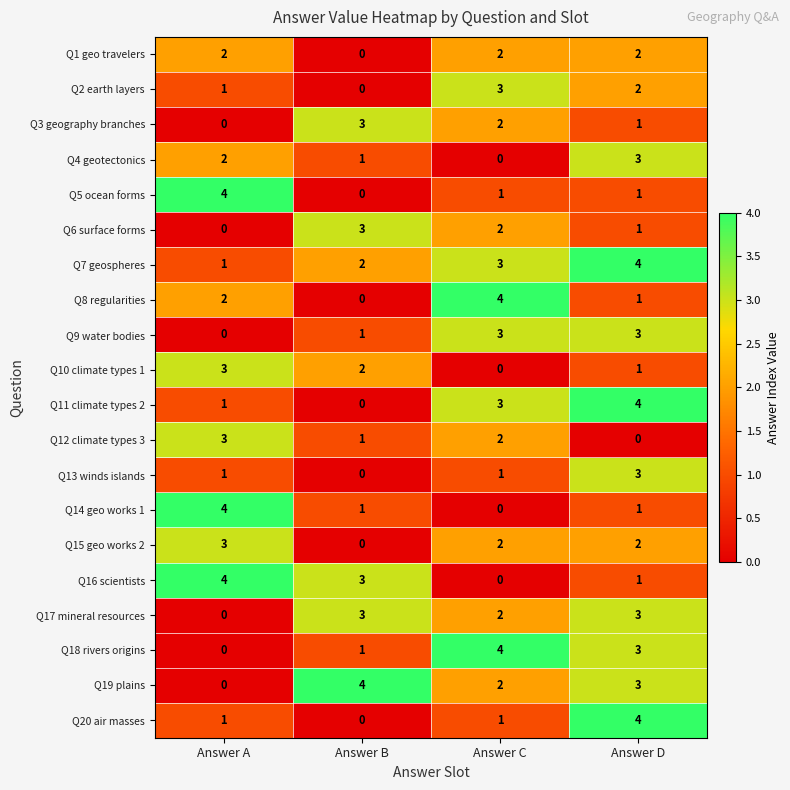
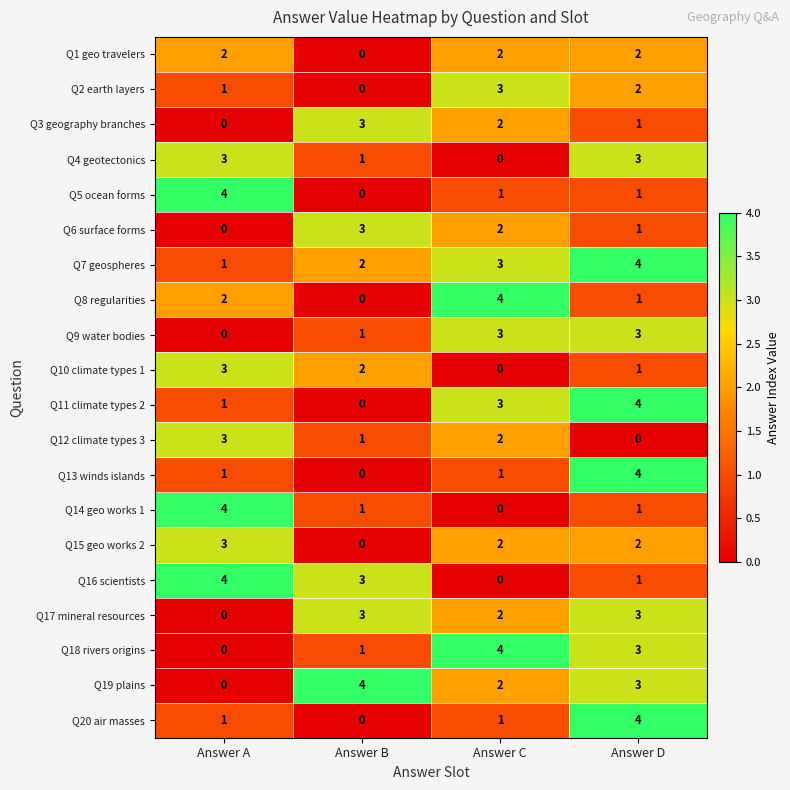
Q4 geotectonics, Answer A: 2 -> 3
Q13 winds islands, Answer D: 3 -> 4
